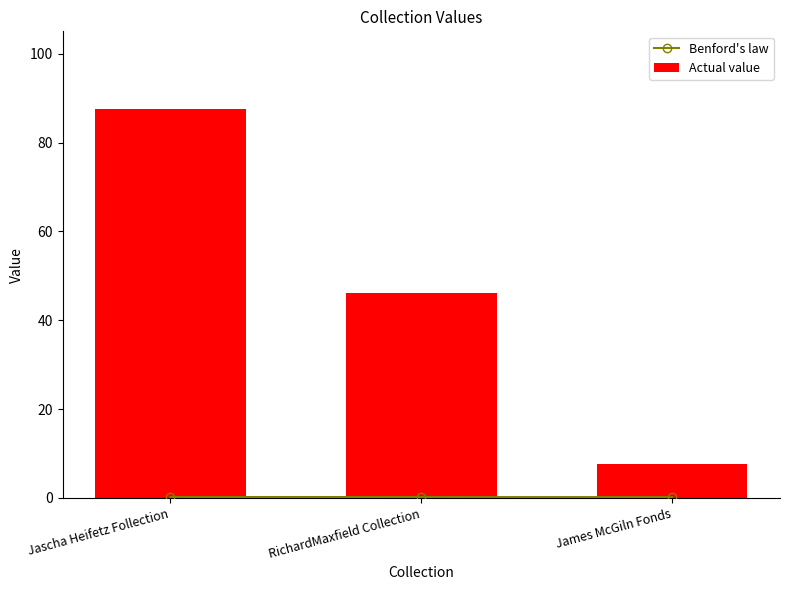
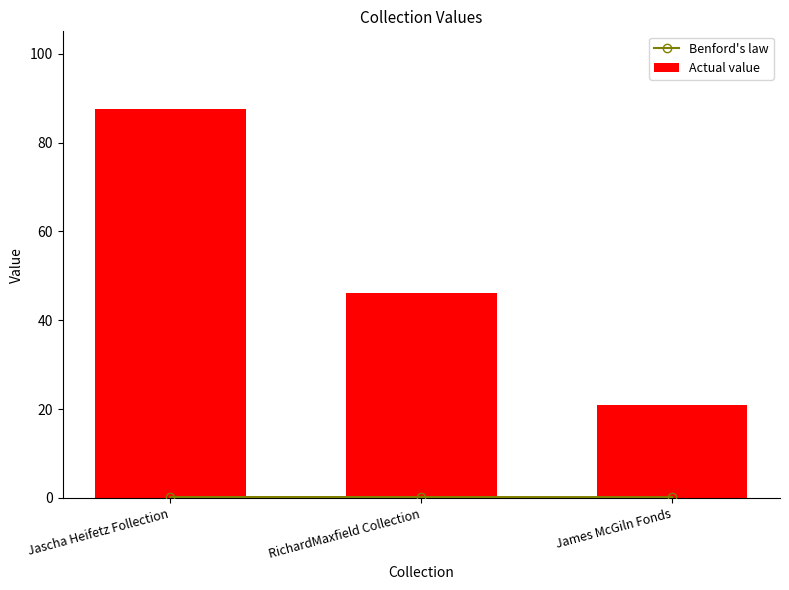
Actual value, James McGiln Fonds: 8 -> 21
